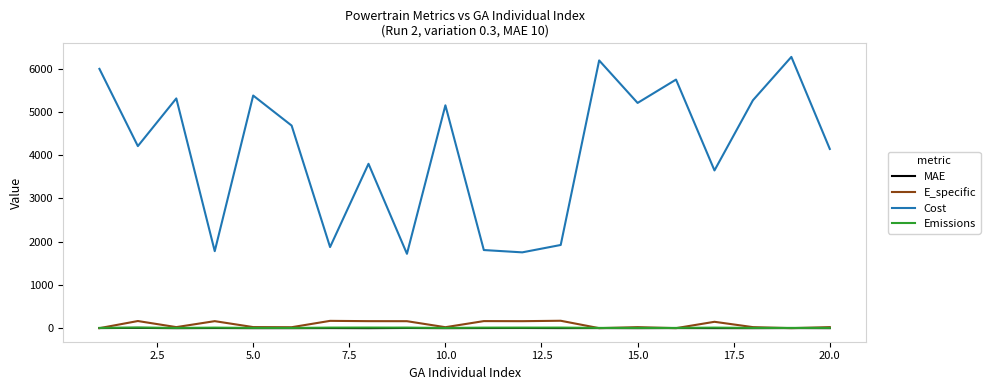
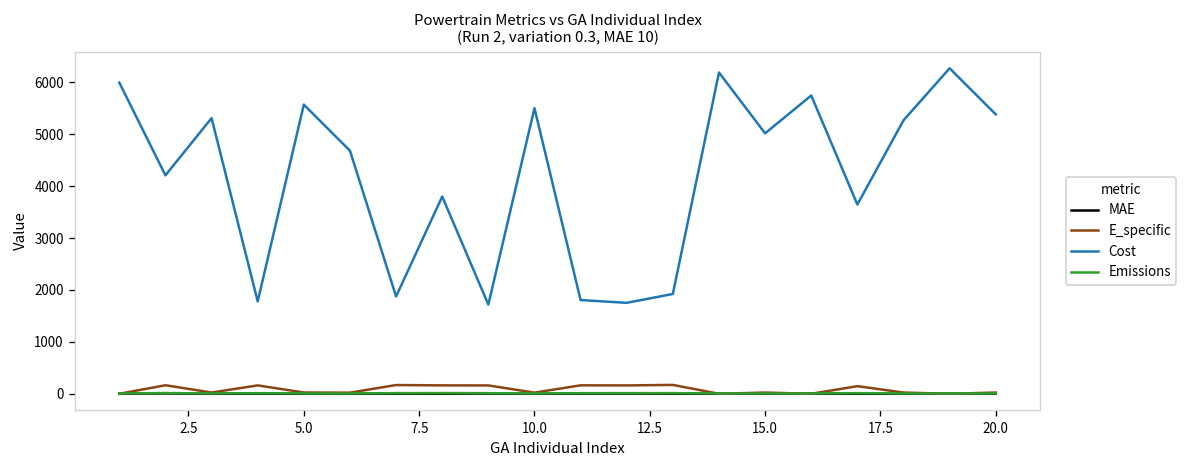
Cost, 5.0: 5400 -> 5600
Cost, 10.0: 5100 -> 5500
Cost, 15.0: 5200 -> 5000
Cost, 20.0: 4100 -> 5400
